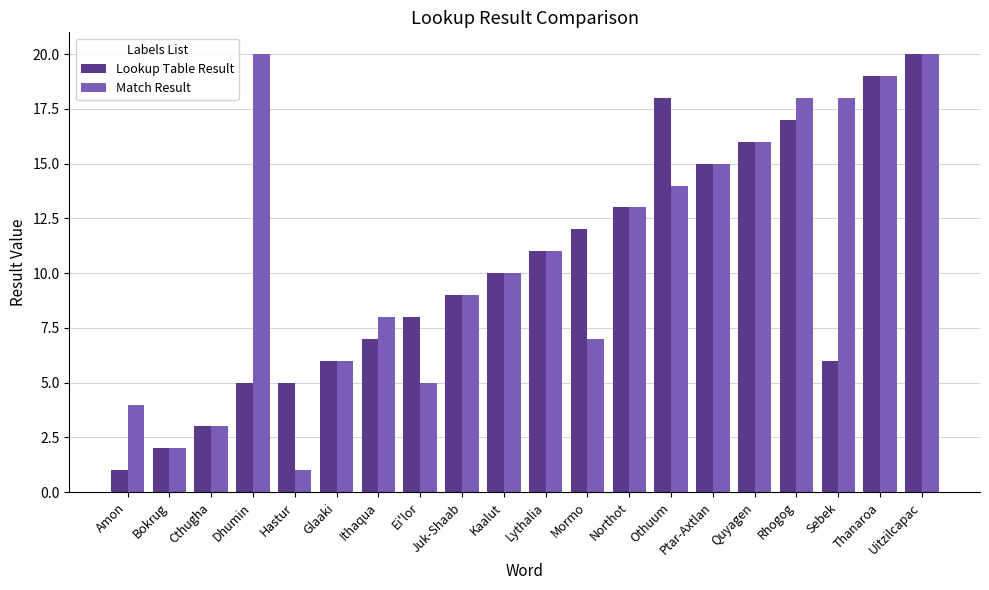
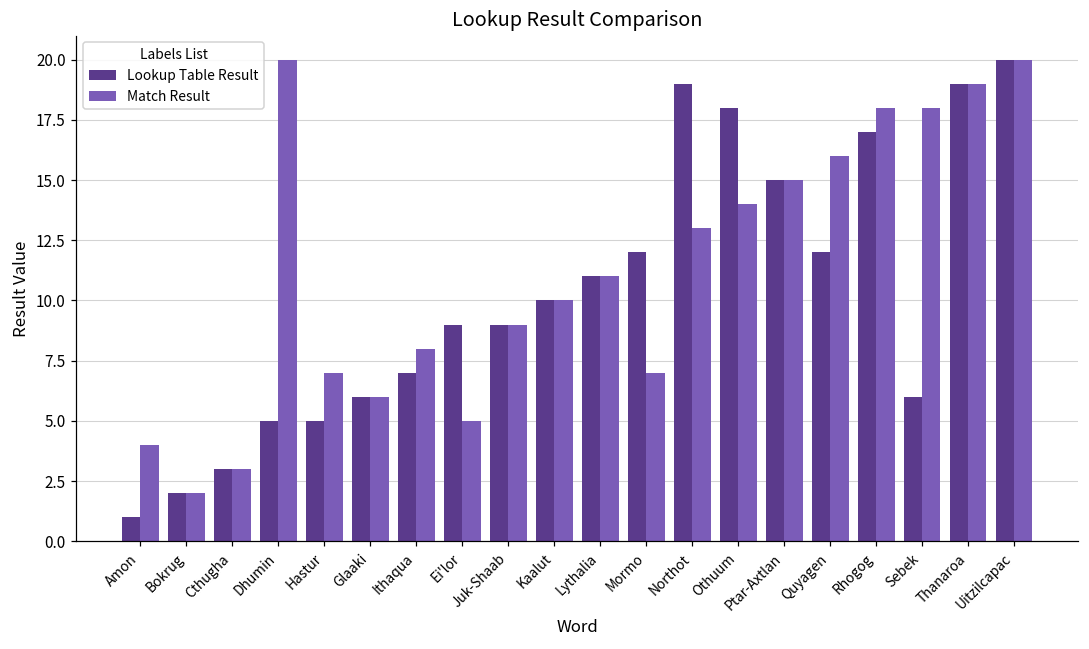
Match Result, Hastur: 1 -> 7
Lookup Table Result, Ei'lor: 8 -> 9
Lookup Table Result, Northot: 13 -> 19
Lookup Table Result, Quyagen: 16 -> 12
